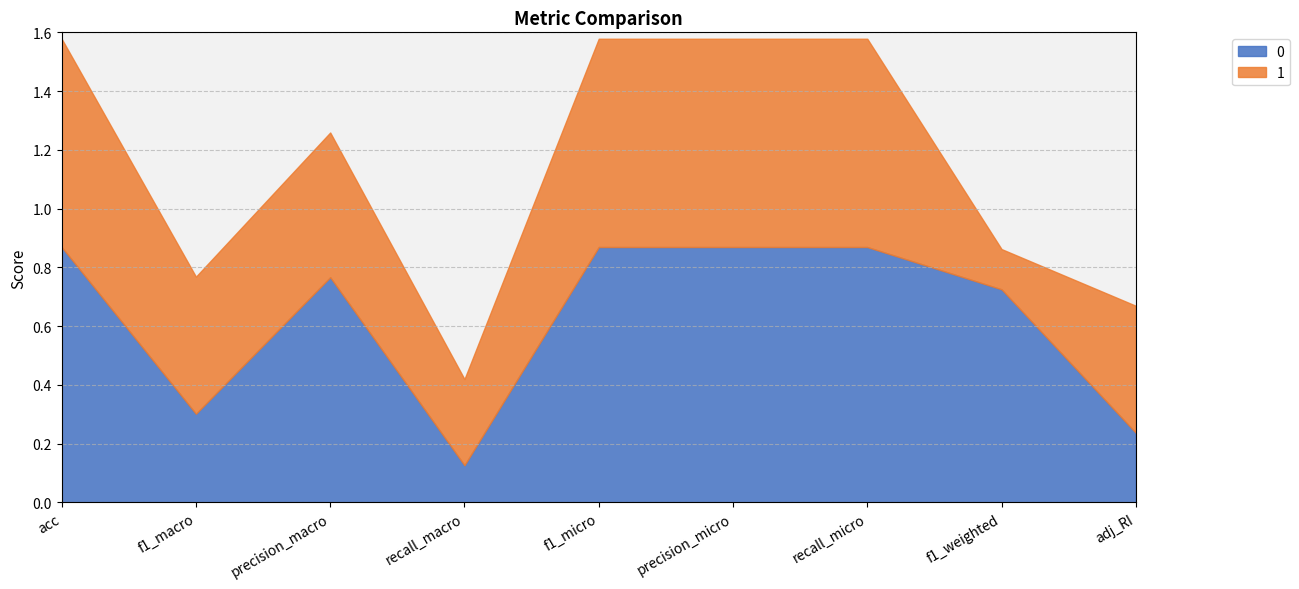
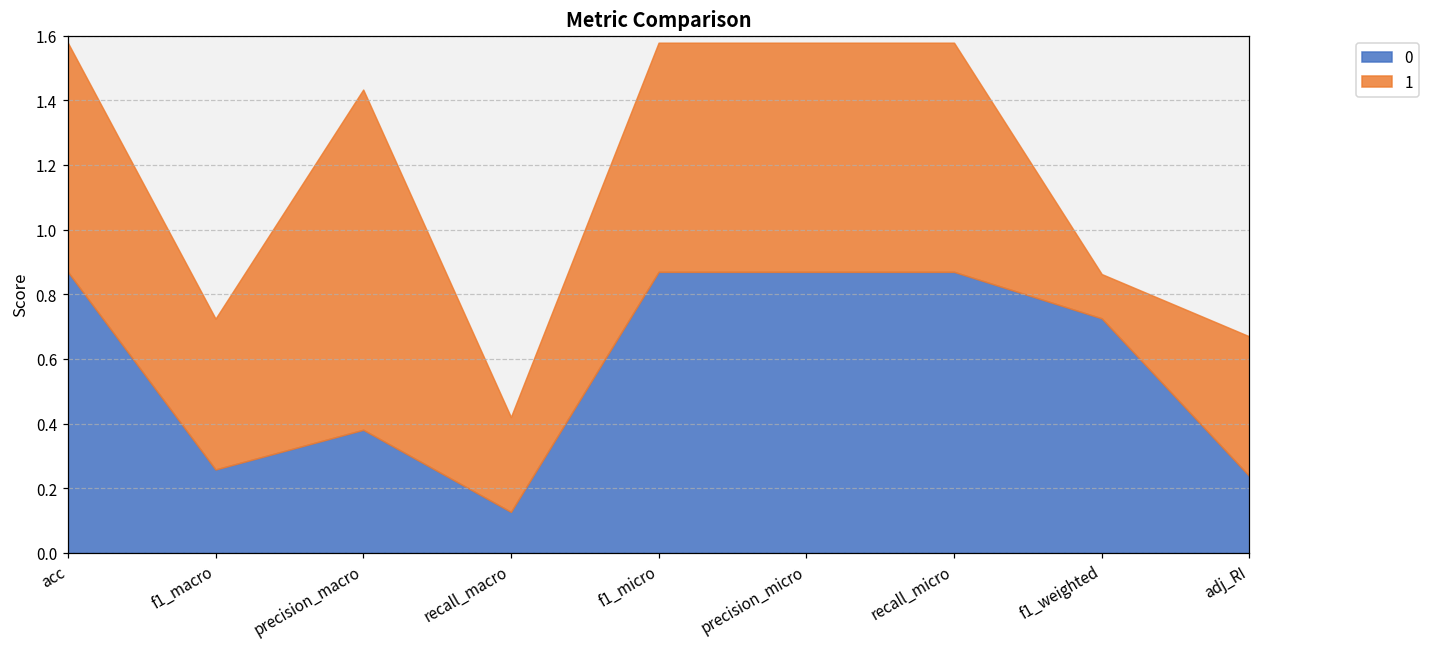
0, f1_macro: 0.30 -> 0.26
0, precision_macro: 0.77 -> 0.38
1, precision_macro: 0.49 -> 1.05
